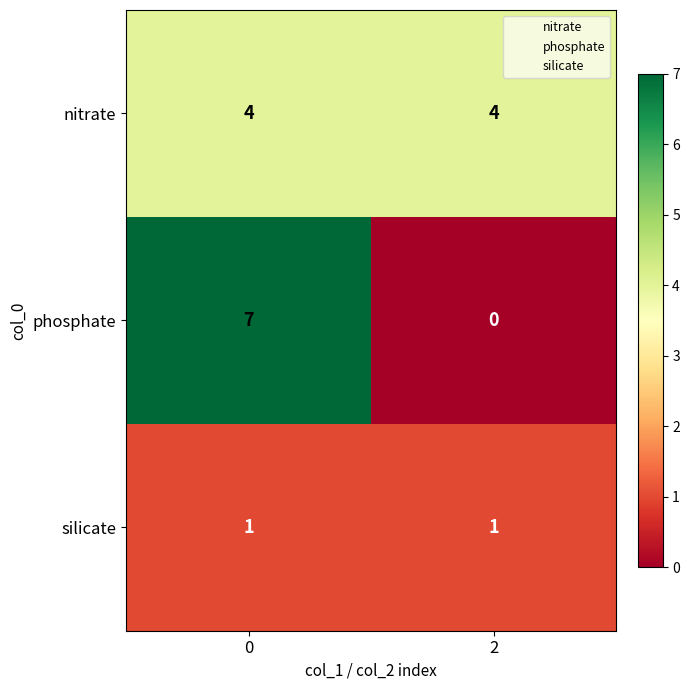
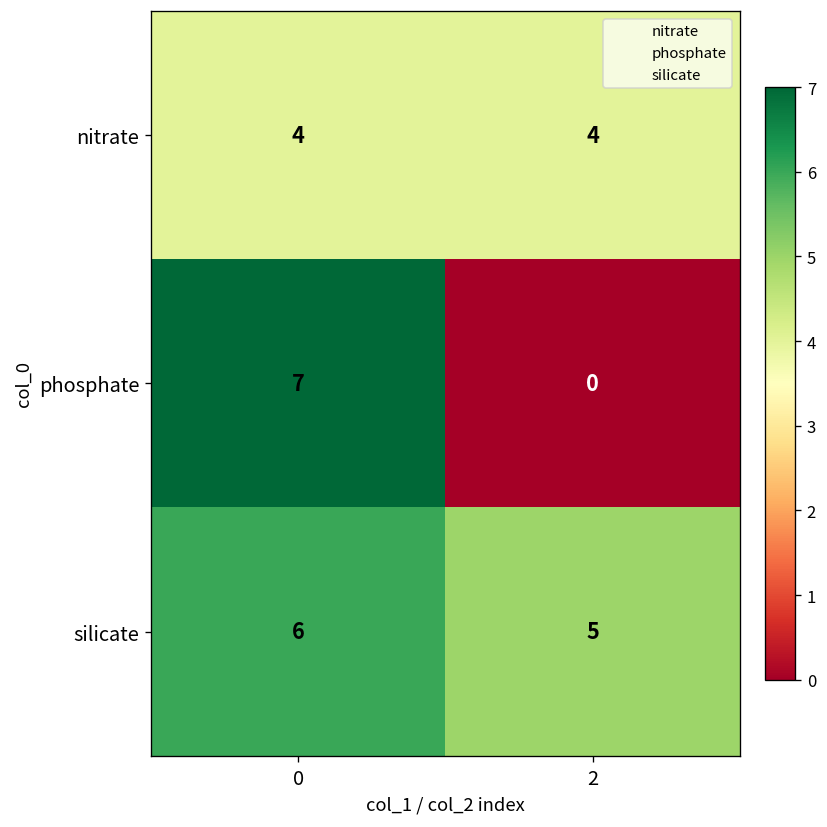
silicate, 0: 1 -> 6
silicate, 2: 1 -> 5
